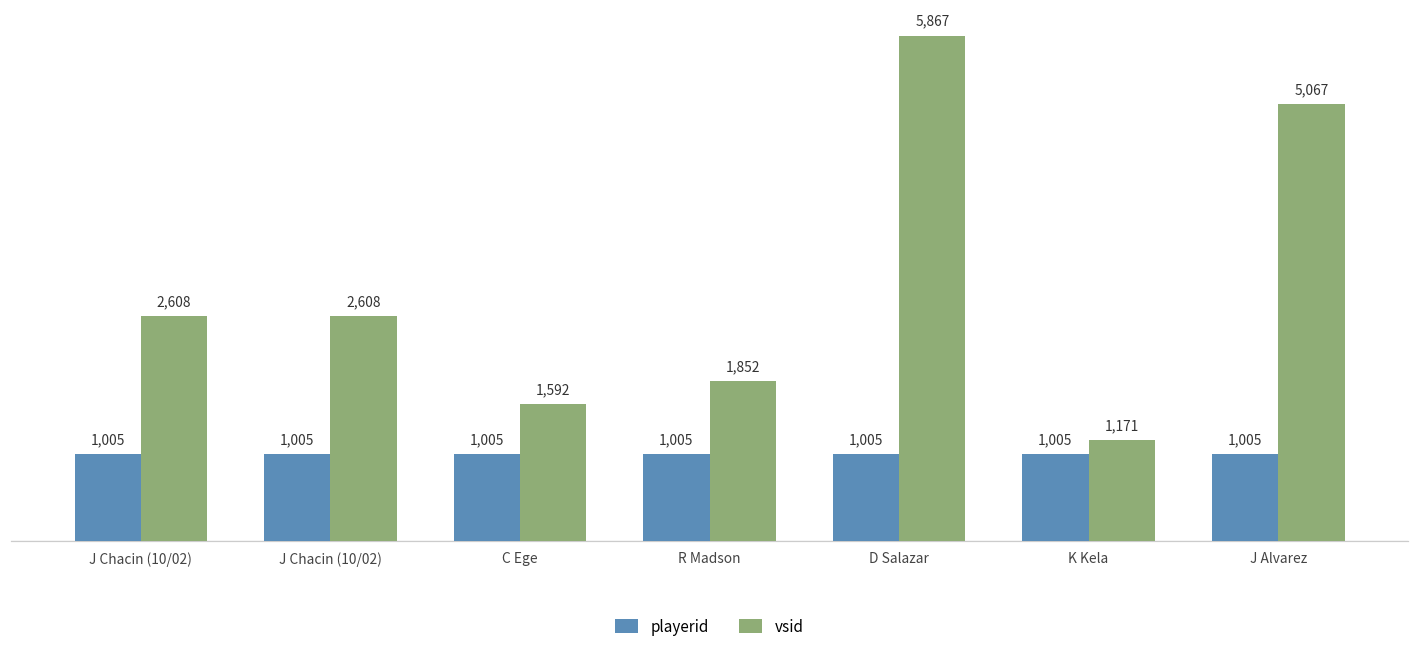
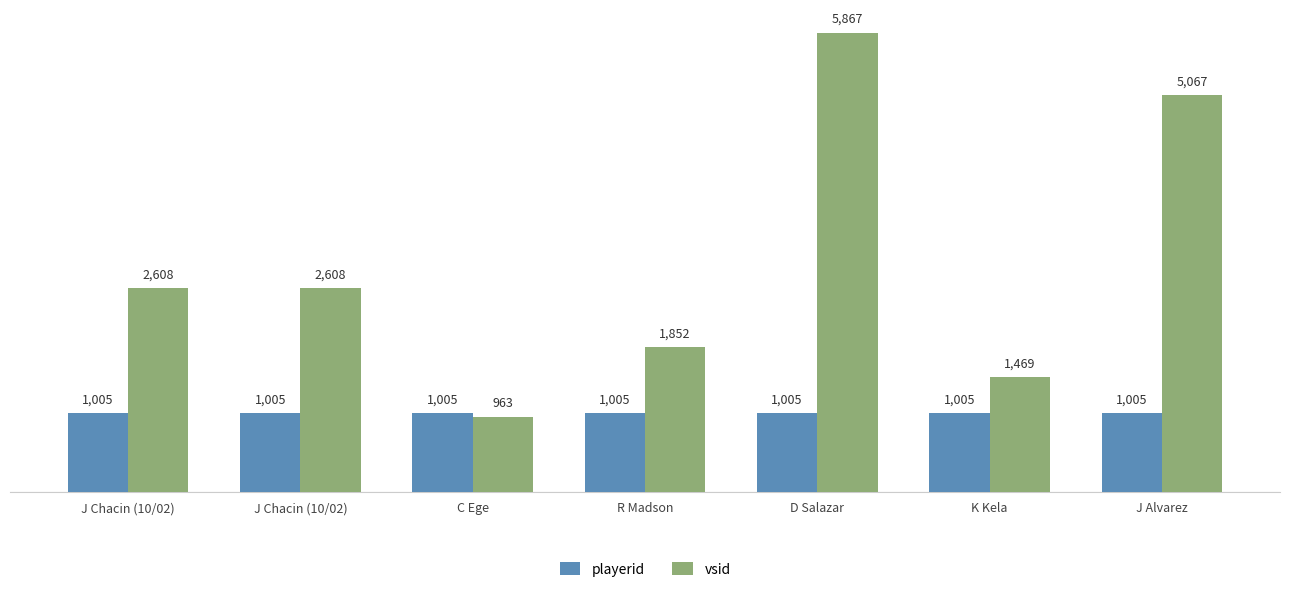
vsid, C Ege: 1,592 -> 963
vsid, K Kela: 1,171 -> 1,469
